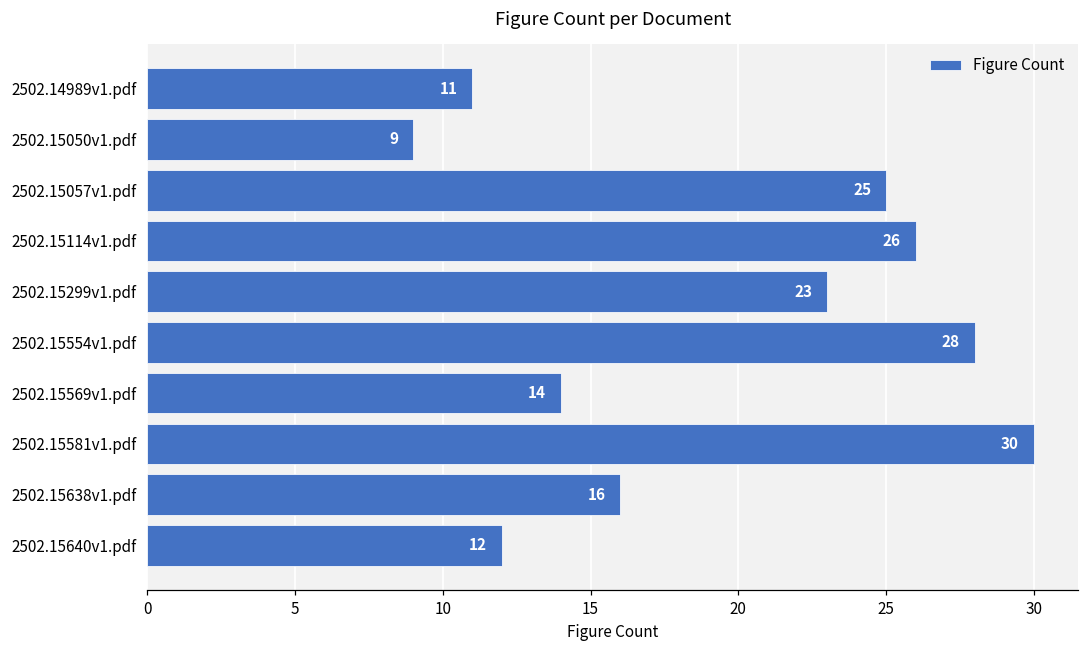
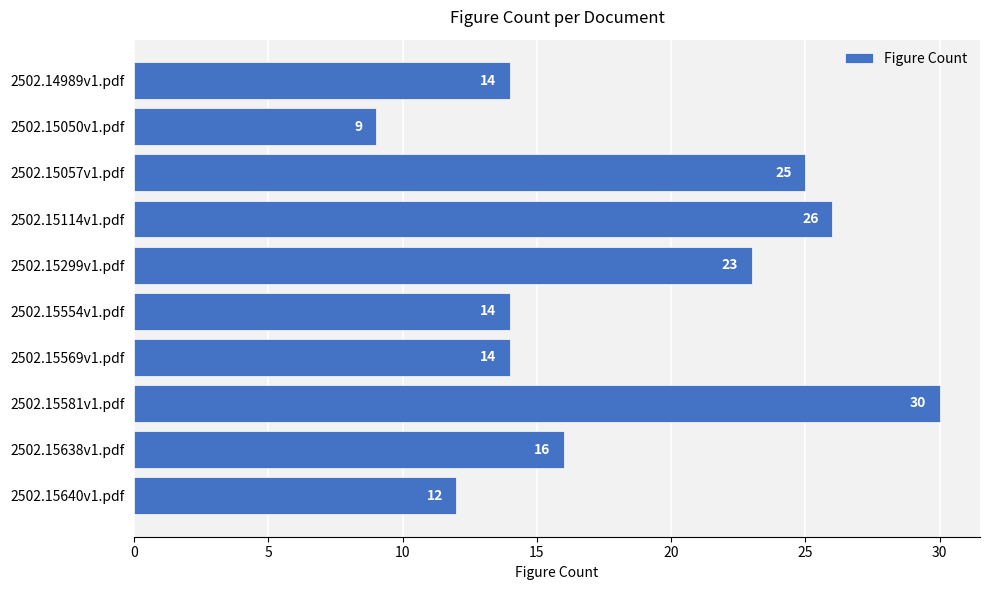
2502.14989v1.pdf: 11 -> 14
2502.15554v1.pdf: 28 -> 14
